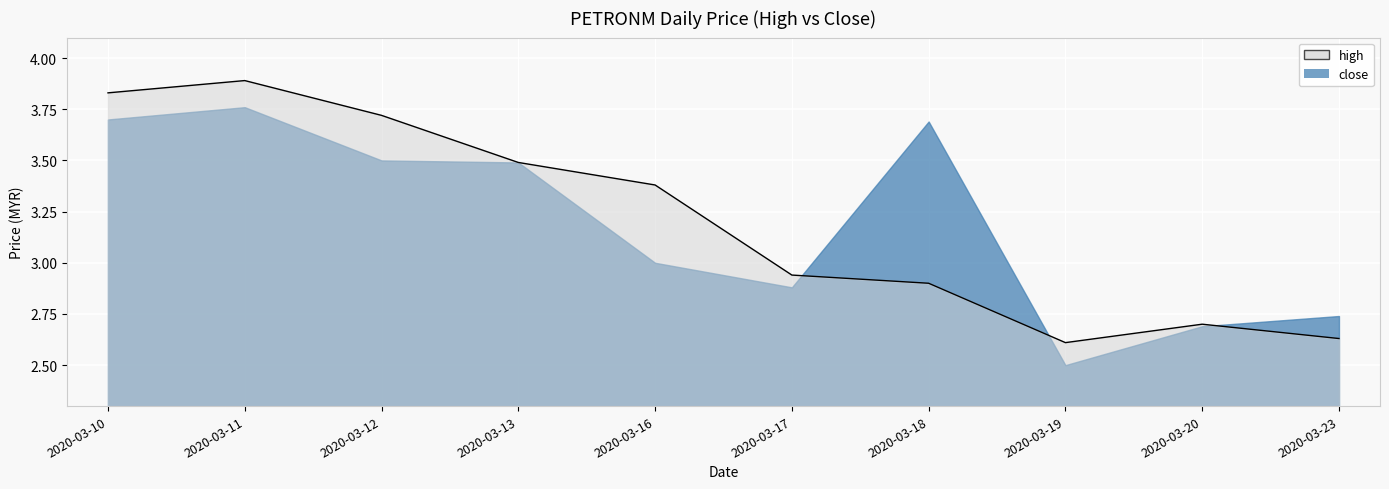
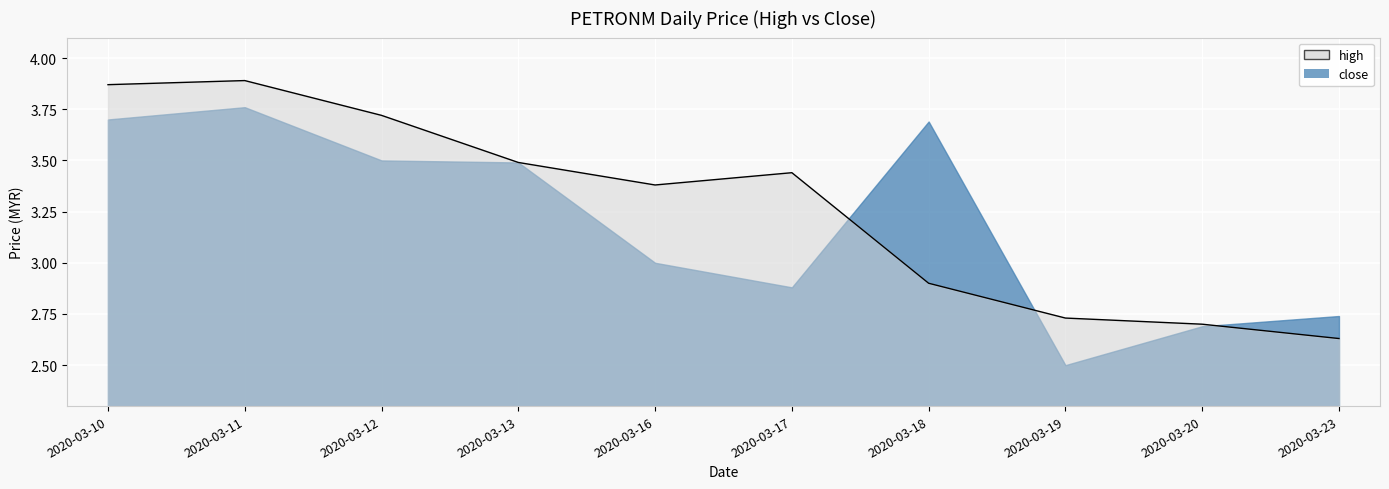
high, 2020-03-10: 3.83 -> 3.87
high, 2020-03-17: 2.94 -> 3.44
high, 2020-03-19: 2.61 -> 2.73
